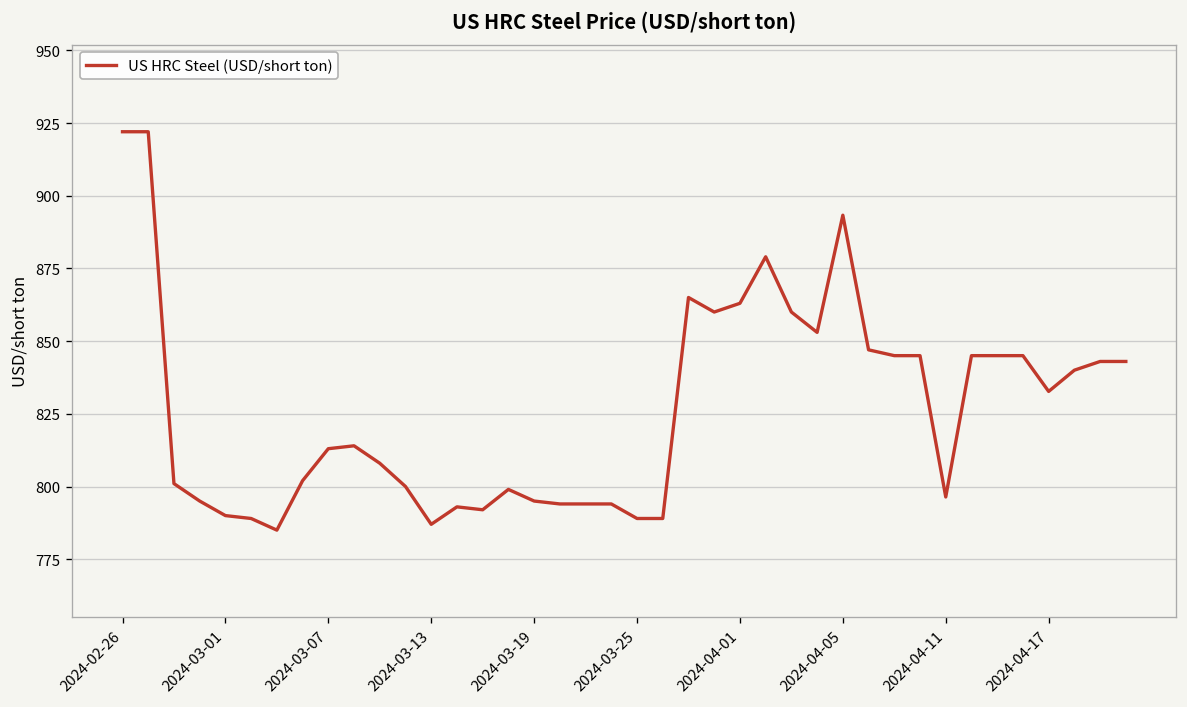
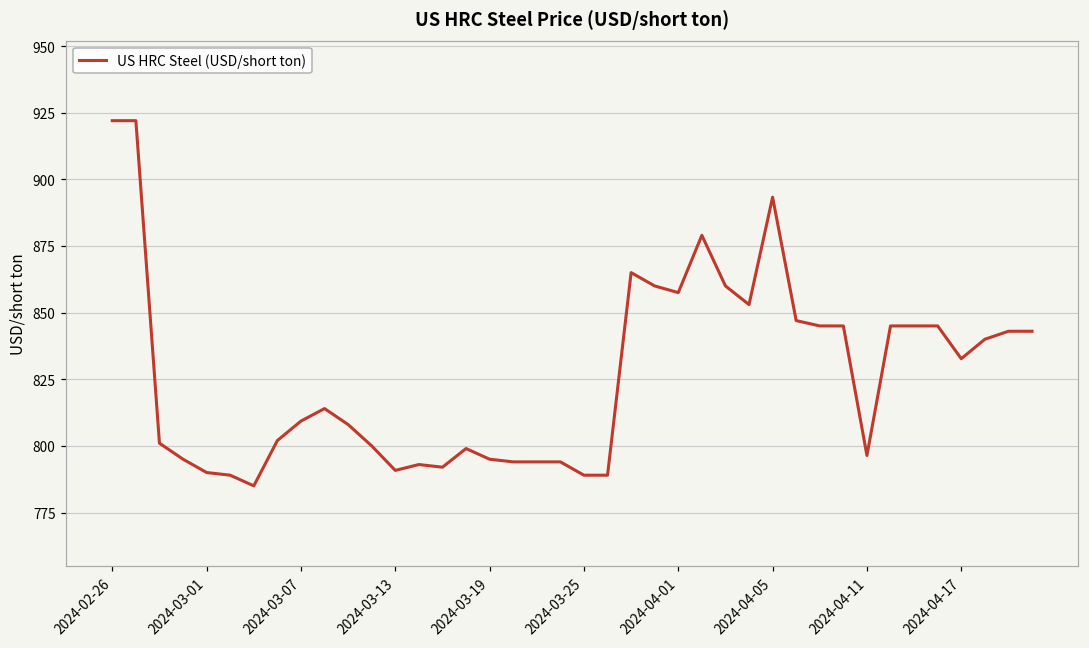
2024-03-07: 813 -> 809
2024-03-13: 787 -> 791
2024-04-01: 863 -> 858
